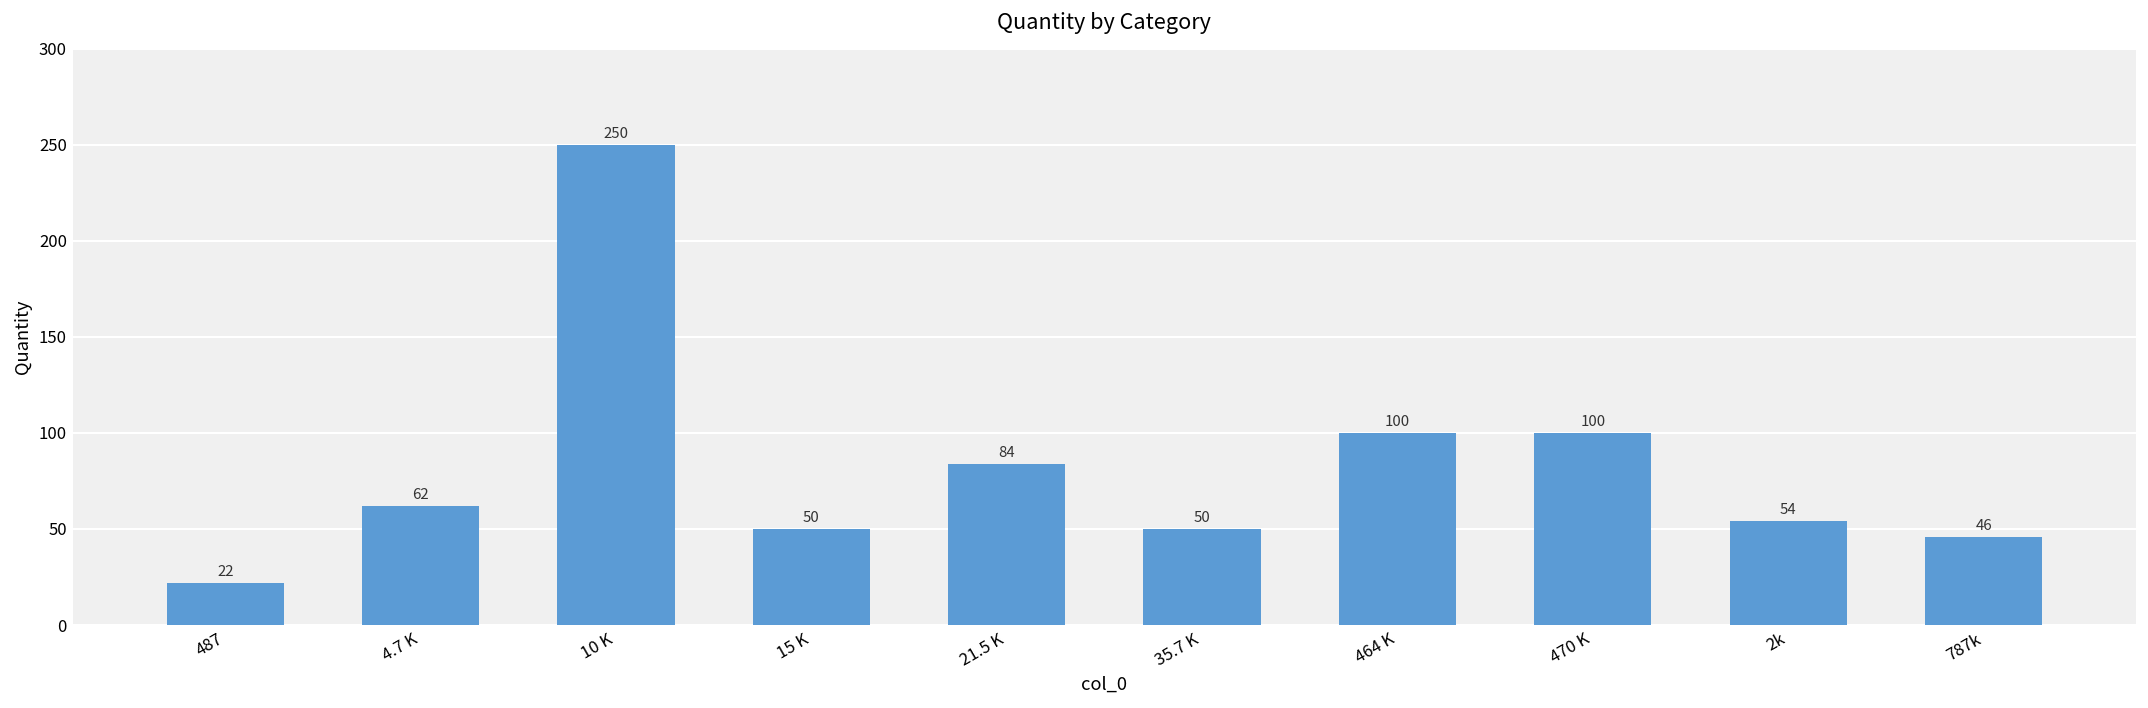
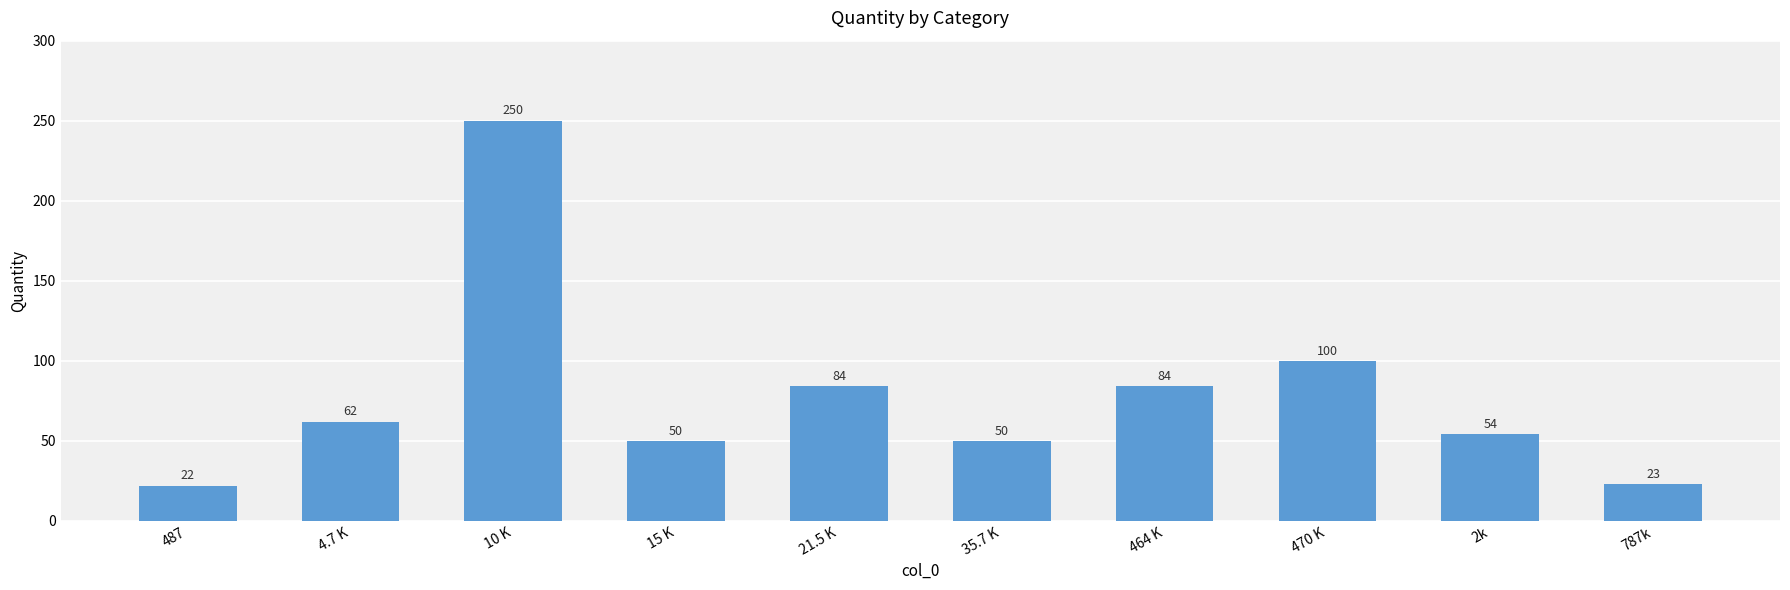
464 K: 100 -> 84
787k: 46 -> 23
